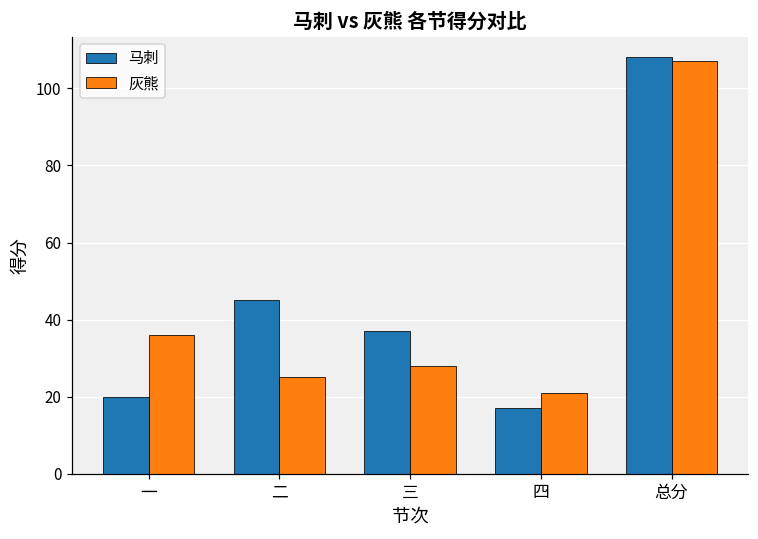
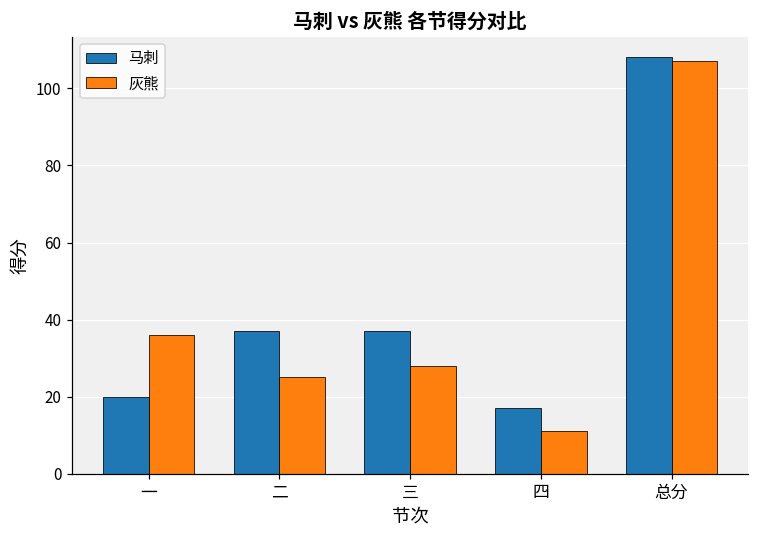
马刺, 二: 45 -> 37
灰熊, 四: 21 -> 11
